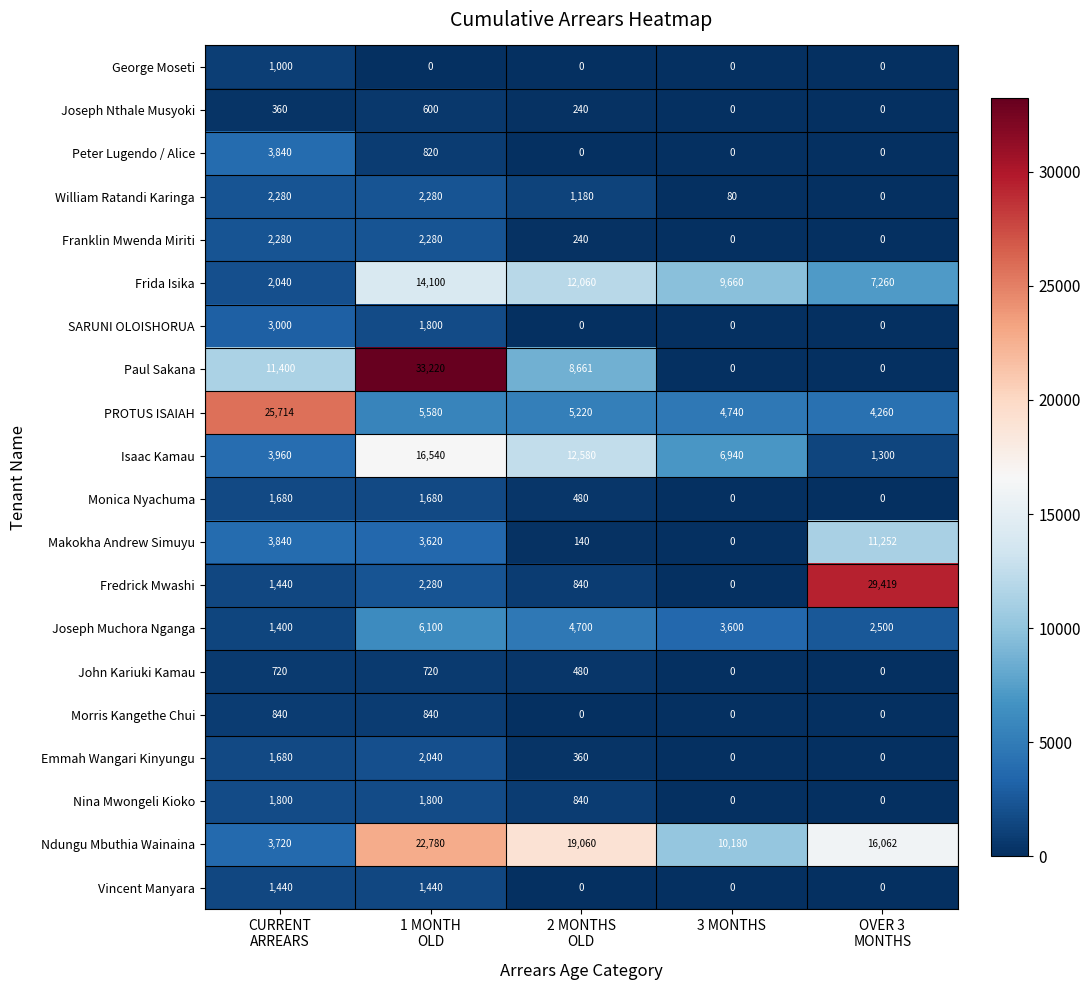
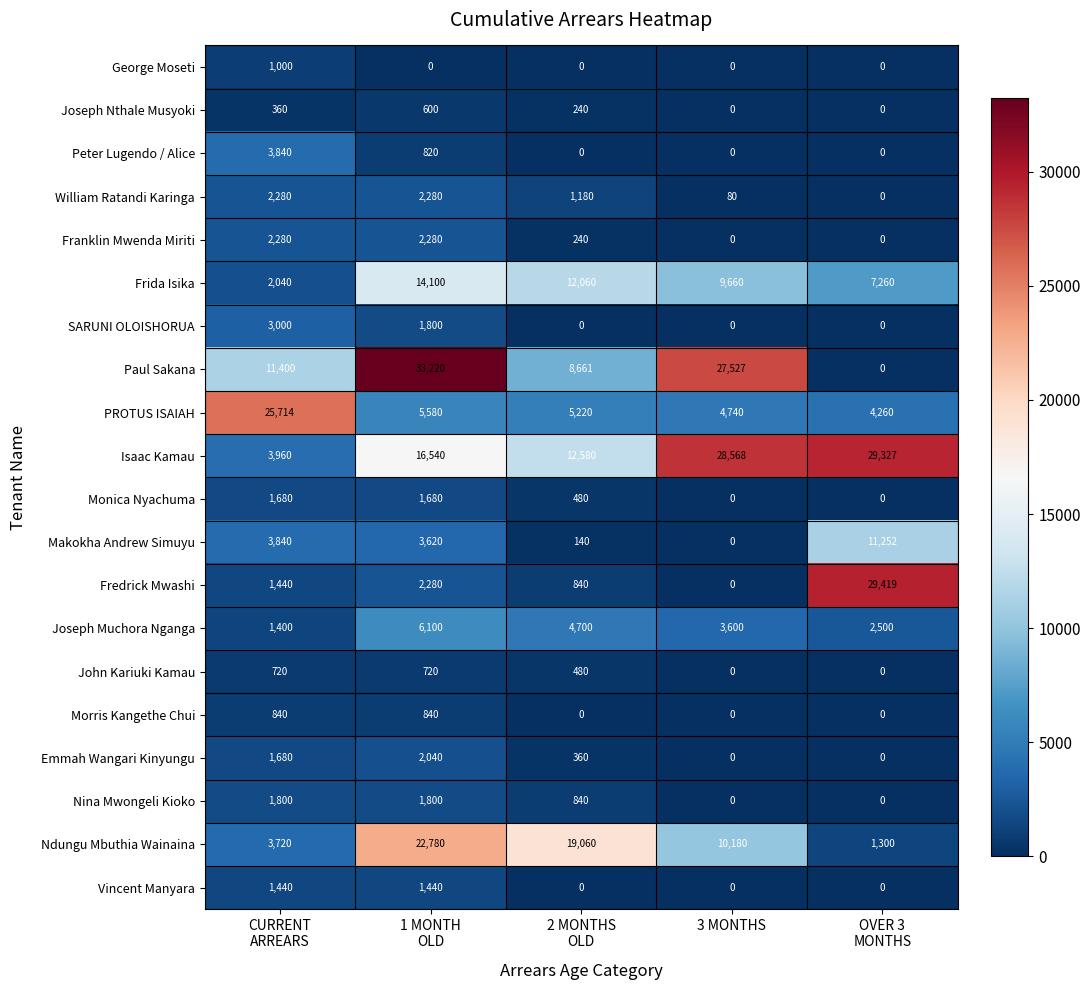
Paul Sakana, 3 MONTHS: 0 -> 27,527
Isaac Kamau, 3 MONTHS: 6,940 -> 28,568
Isaac Kamau, OVER 3 MONTHS: 1,300 -> 29,327
Ndungu Mbuthia Wainaina, OVER 3 MONTHS: 16,062 -> 1,300
